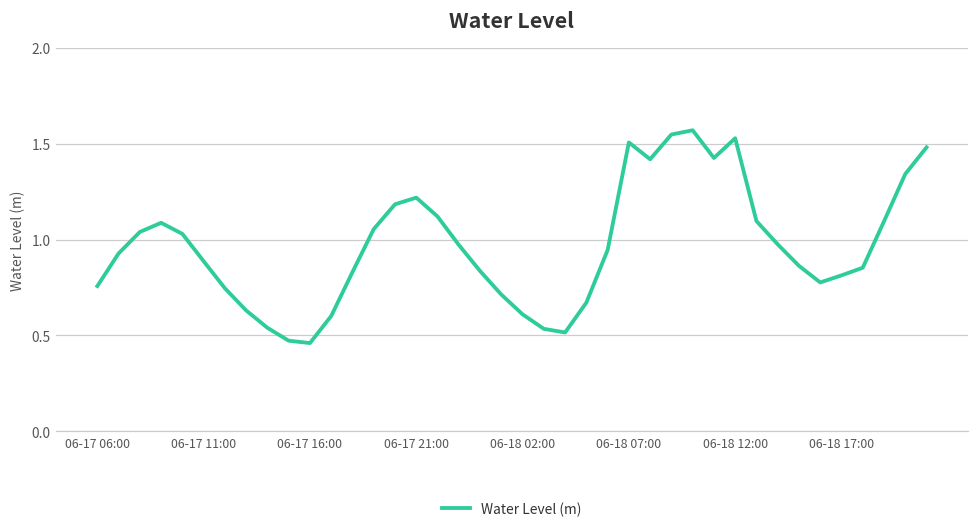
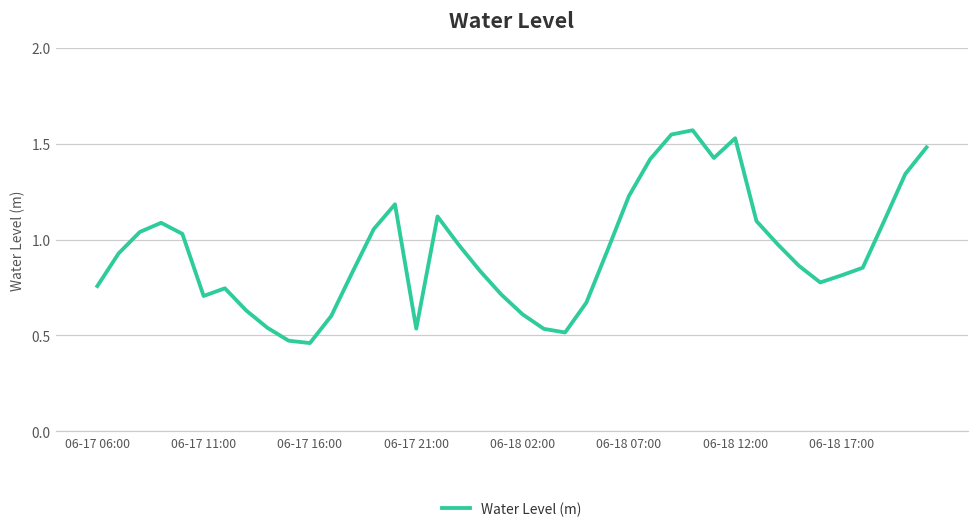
06-17 11:00: 0.89 -> 0.71
06-17 21:00: 1.22 -> 0.54
06-18 07:00: 1.51 -> 1.23
